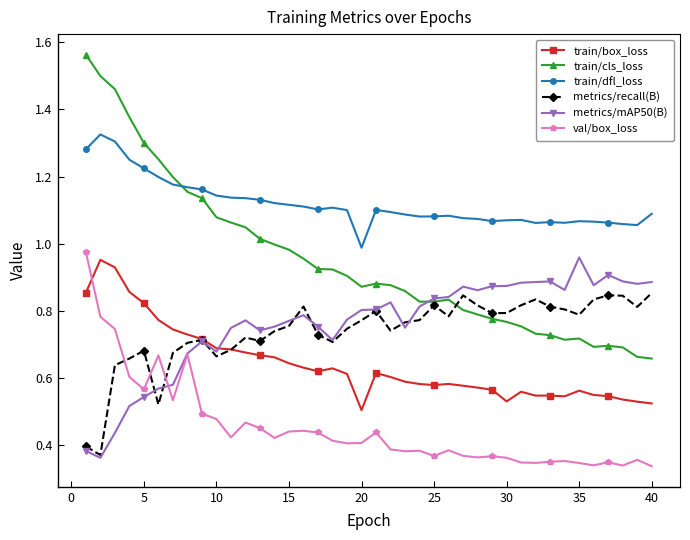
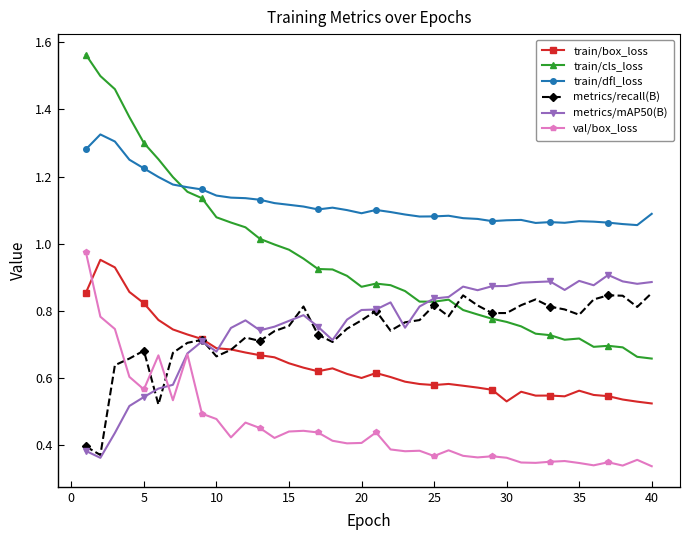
train/box_loss, 20: 0.51 -> 0.60
train/dfl_loss, 20: 0.99 -> 1.09
metrics/mAP50(B), 35: 0.96 -> 0.89
